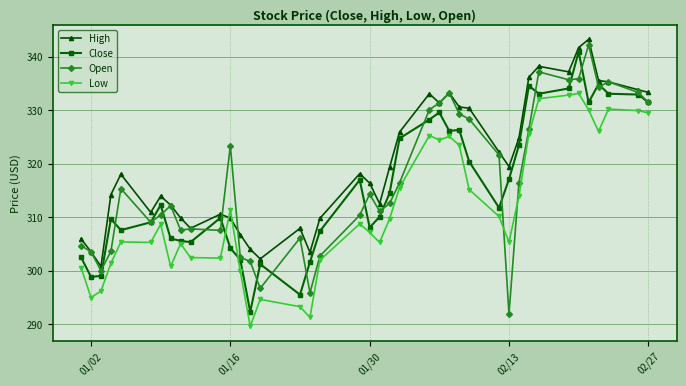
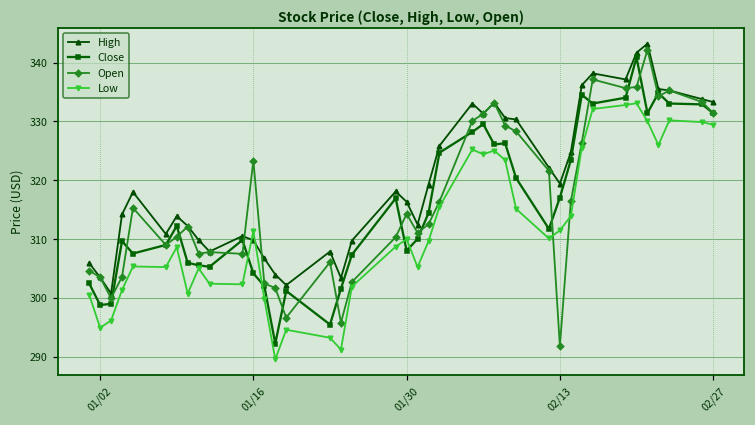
Low, 01/30: 307 -> 310
Low, 02/13: 305 -> 312
